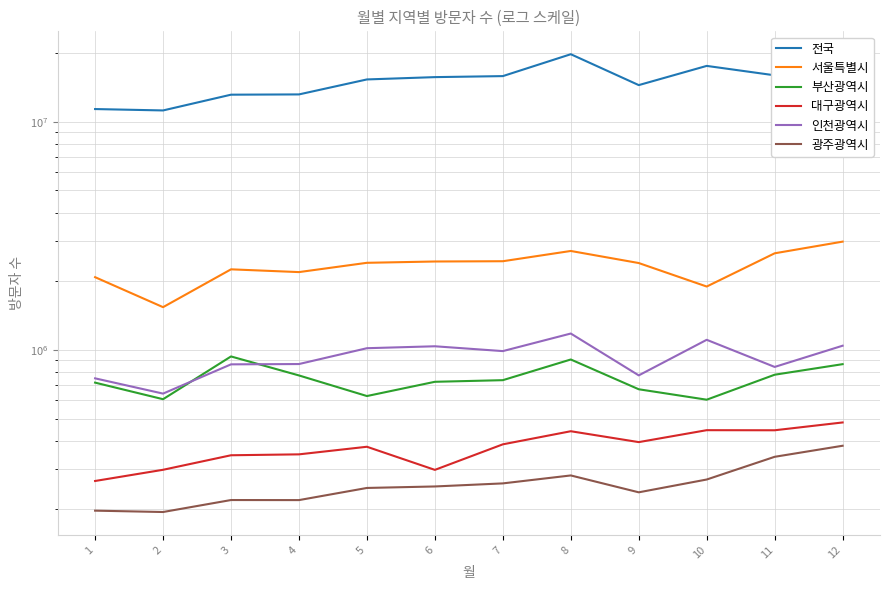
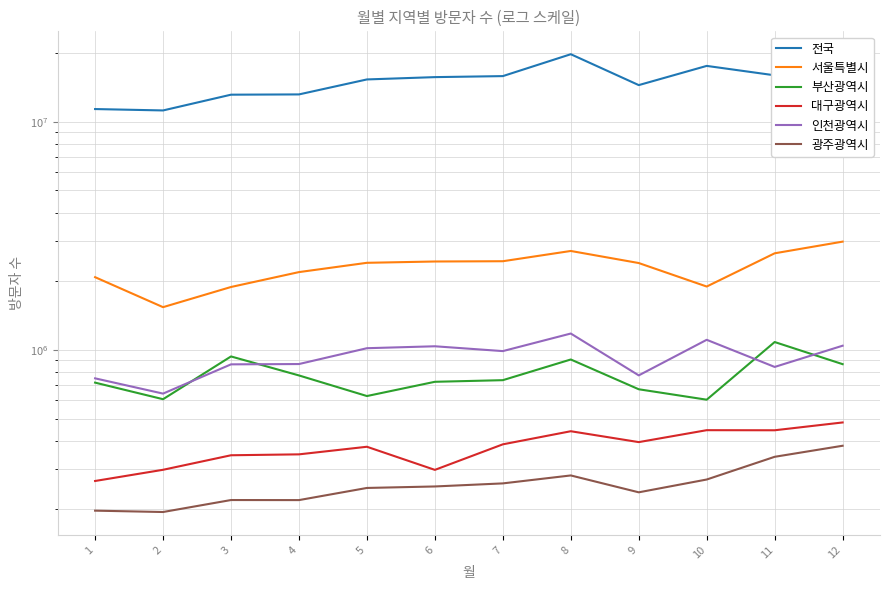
서울특별시, 3: 2300000 -> 1900000
부산광역시, 11: 780000 -> 1100000
